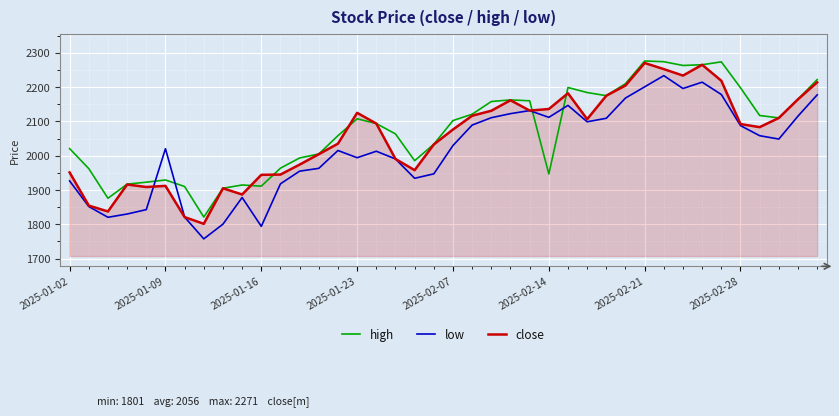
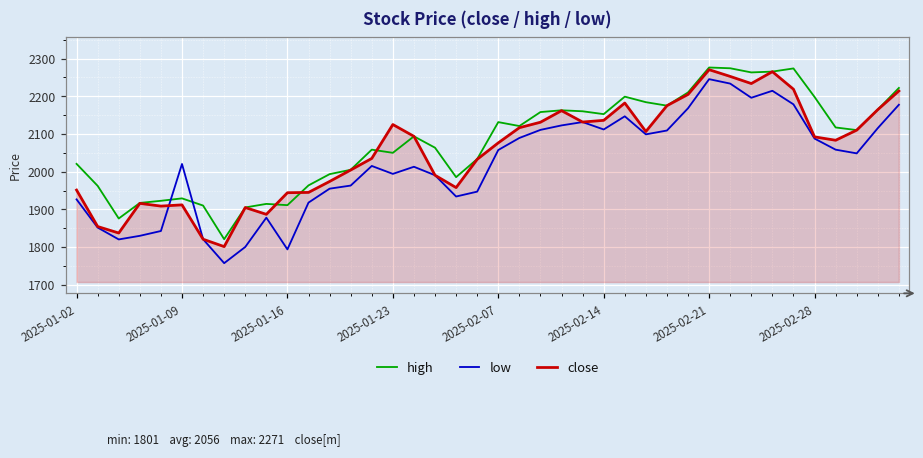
high, 2025-01-23: 2110 -> 2050
high, 2025-02-07: 2100 -> 2130
low, 2025-02-07: 2030 -> 2060
high, 2025-02-14: 1950 -> 2150
low, 2025-02-21: 2200 -> 2250
